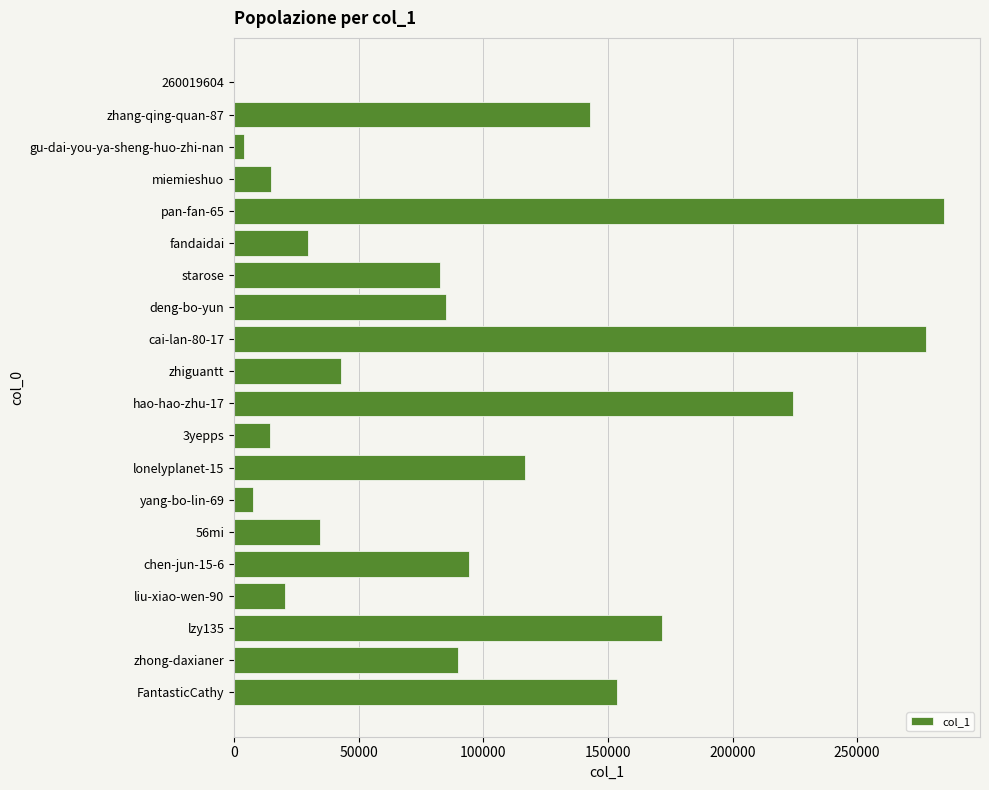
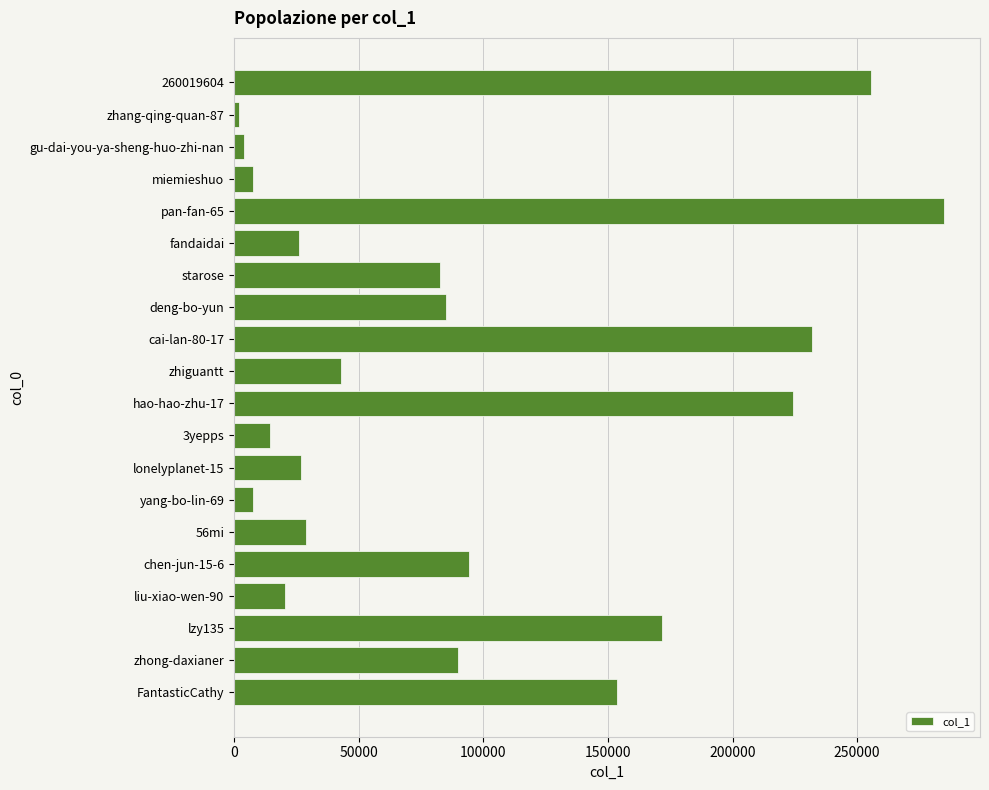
260019604: 0 -> 255000
zhang-qing-quan-87: 143000 -> 2000
miemieshuo: 15000 -> 8000
fandaidai: 30000 -> 26000
cai-lan-80-17: 278000 -> 232000
lonelyplanet-15: 117000 -> 27000
56mi: 34000 -> 29000
